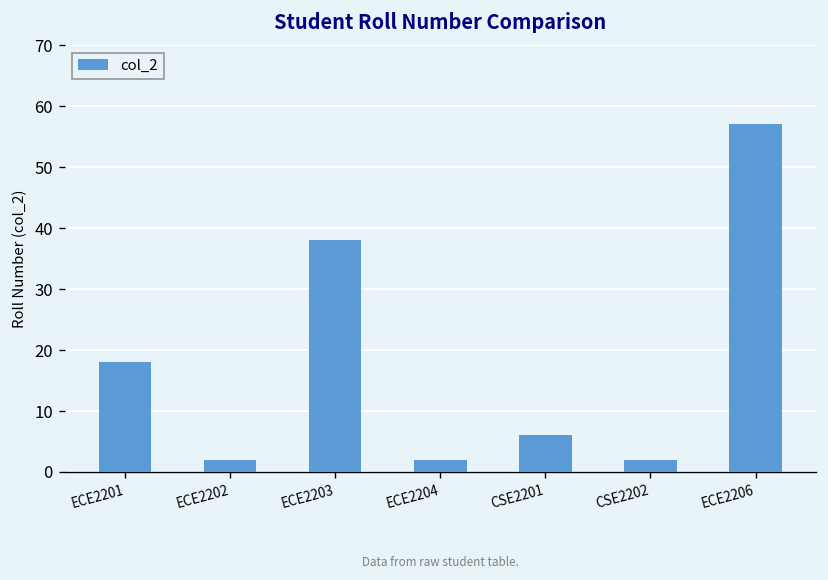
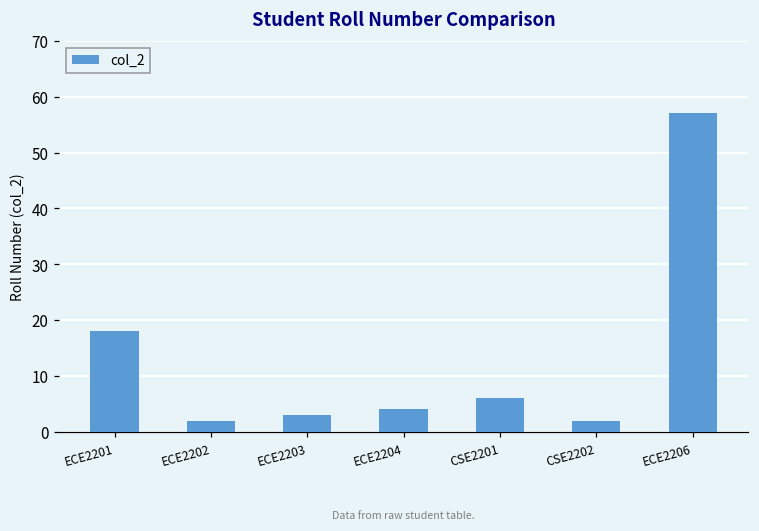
ECE2203: 38 -> 3
ECE2204: 2 -> 4
